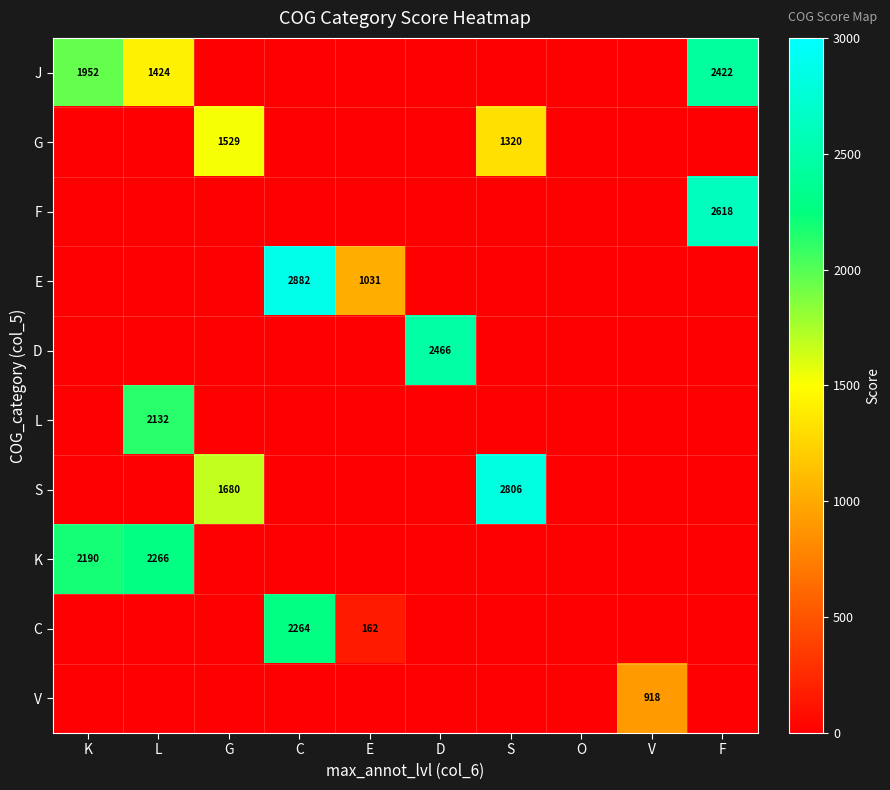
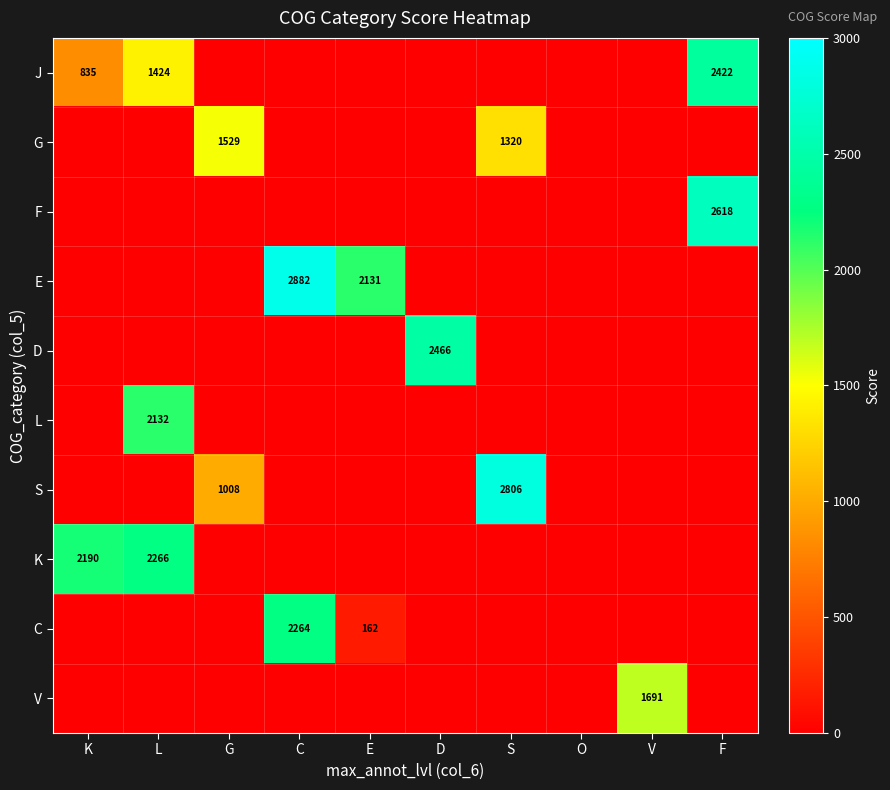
J, K: 1952 -> 835
E, E: 1031 -> 2131
S, G: 1680 -> 1008
V, V: 918 -> 1691
